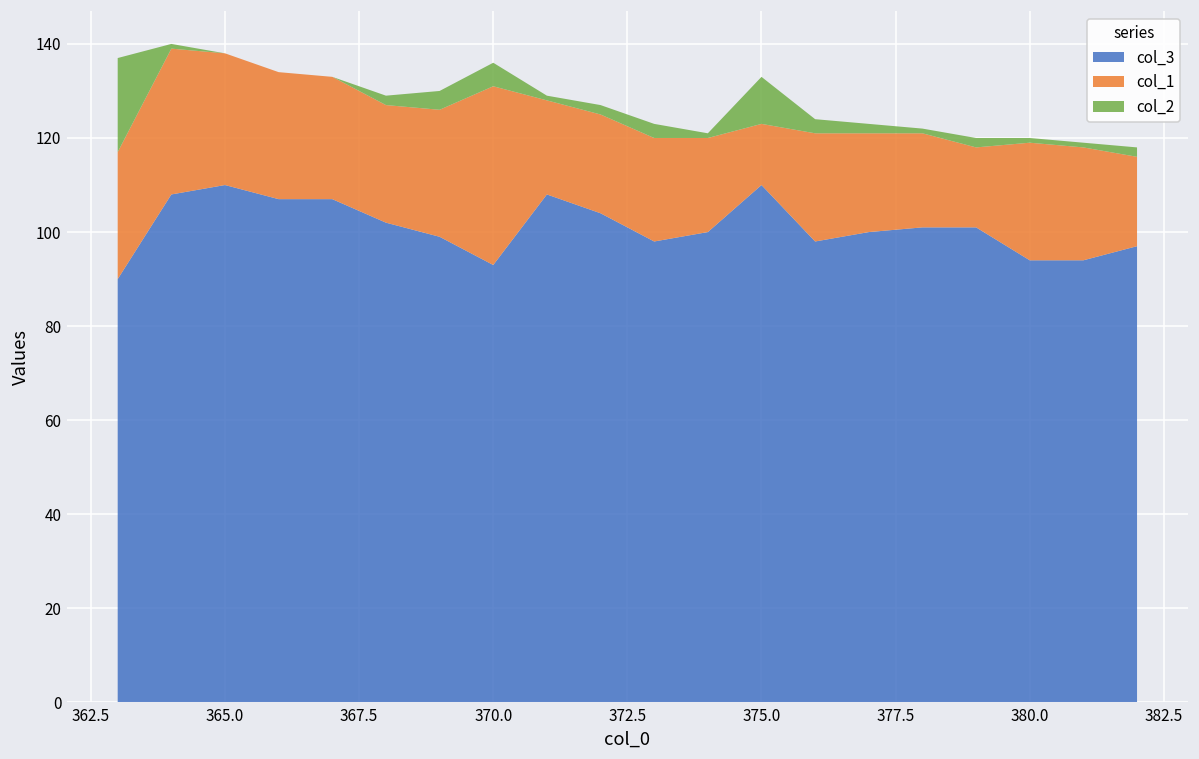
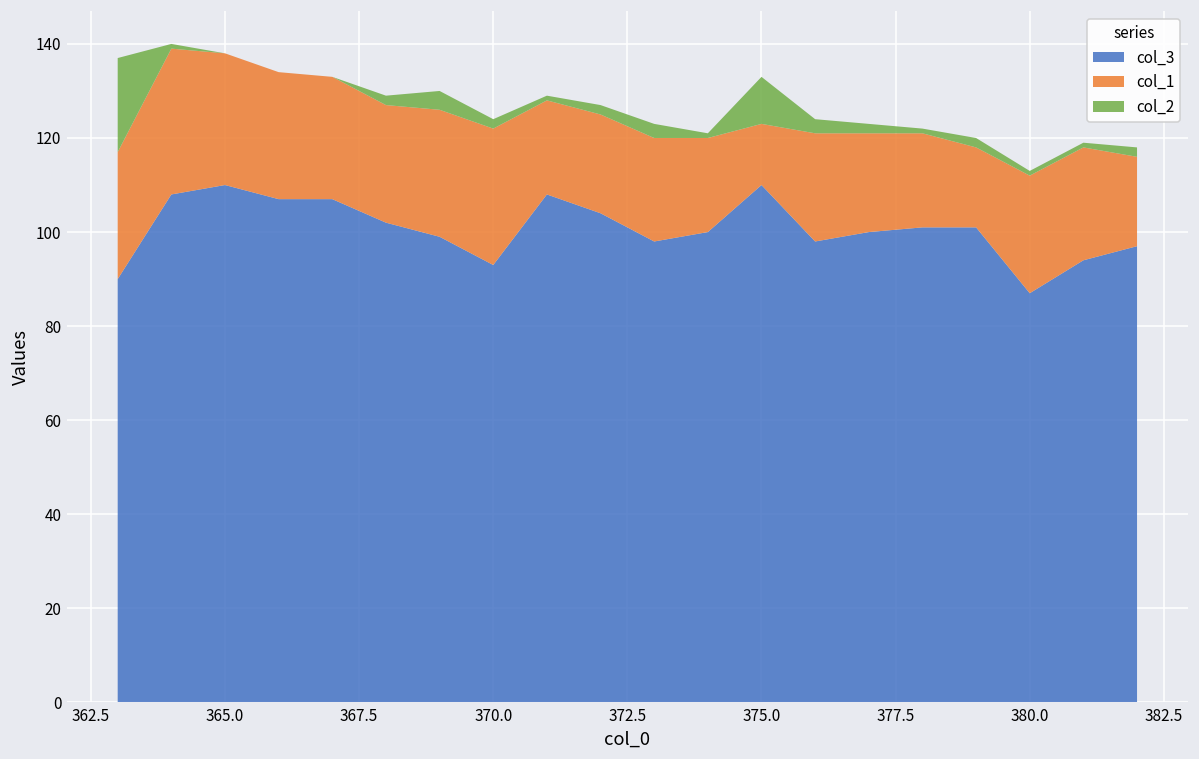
col_1, 370.0: 38 -> 29
col_2, 370.0: 5 -> 2
col_3, 380.0: 94 -> 87
